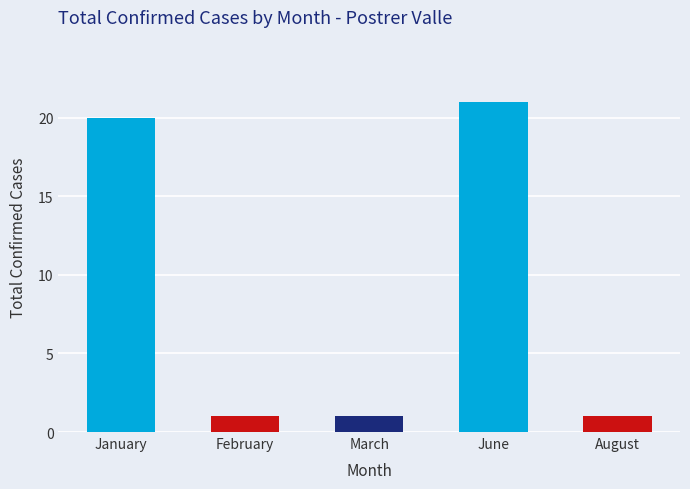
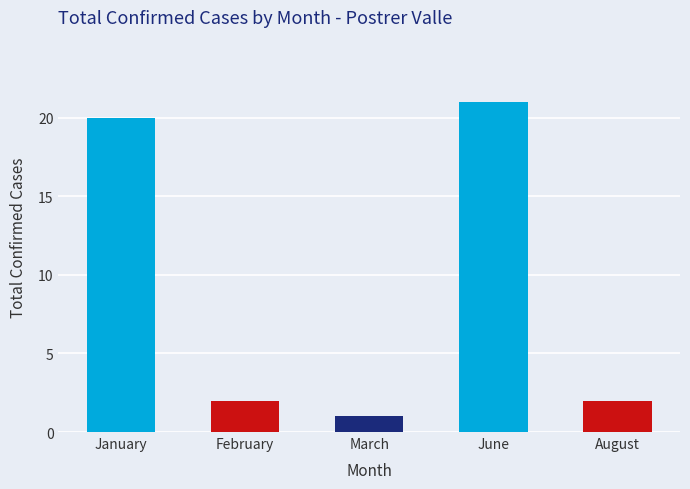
February: 1 -> 2
August: 1 -> 2
